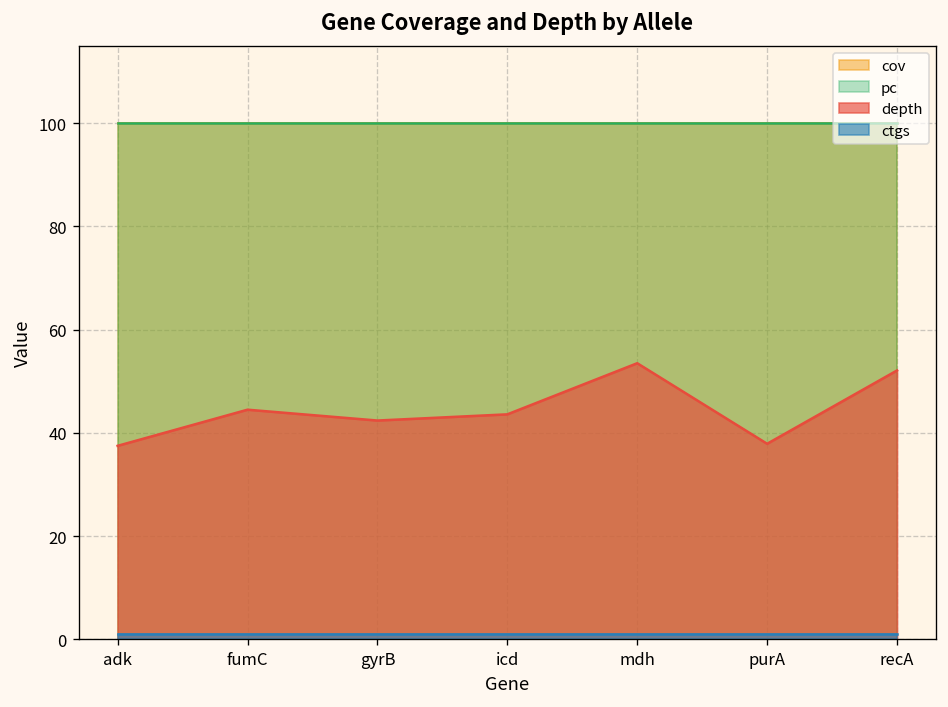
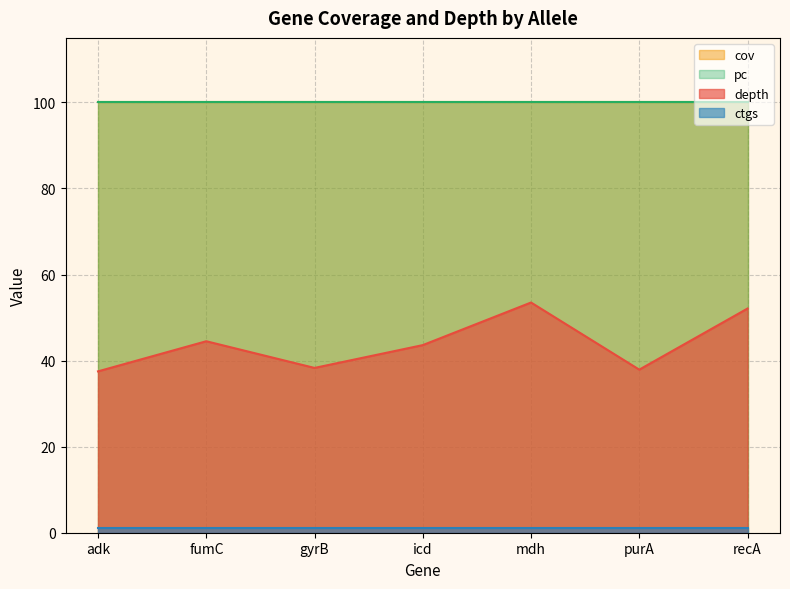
depth, gyrB: 42 -> 38
